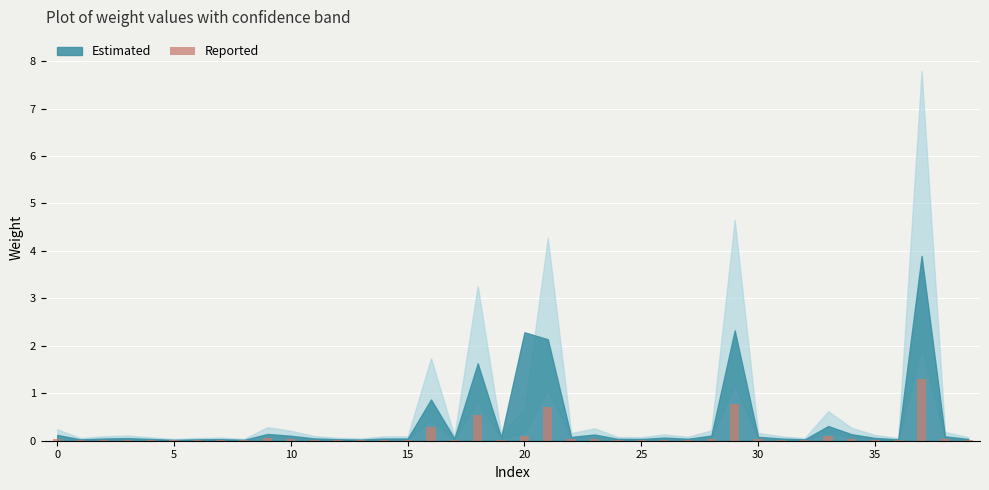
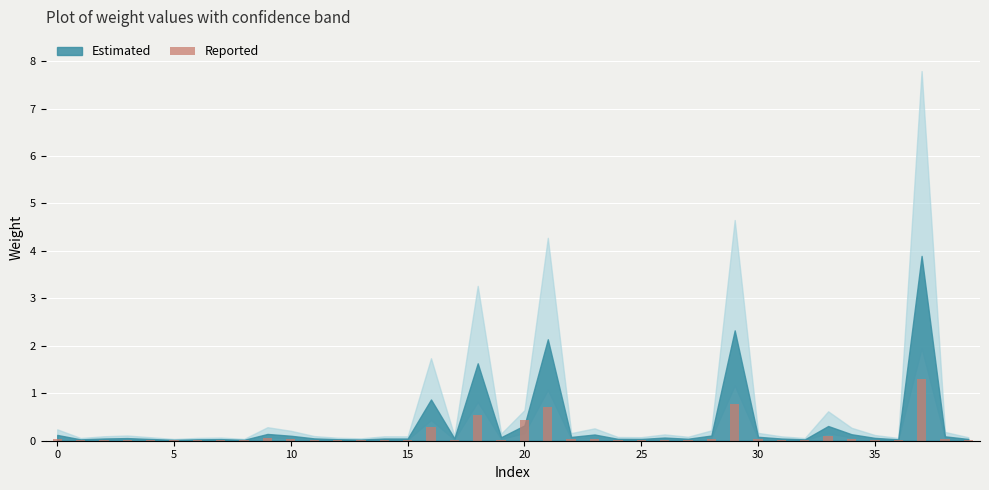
Estimated, 20: 2.3 -> 0.3
Reported, 20: 0.1 -> 0.4
